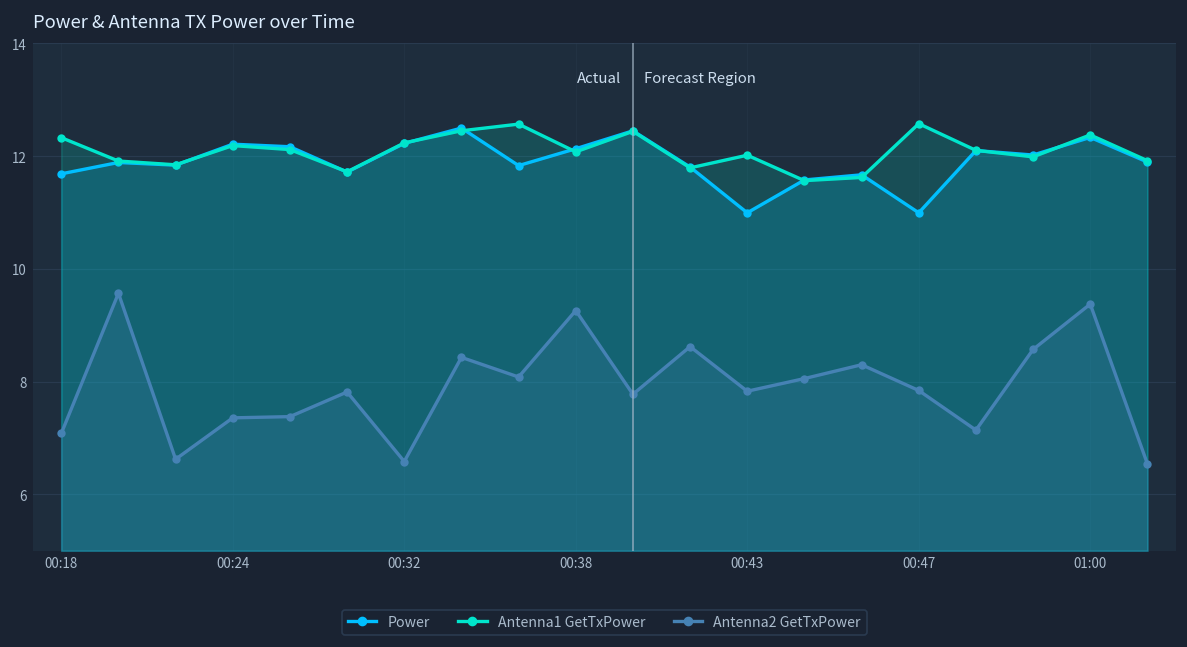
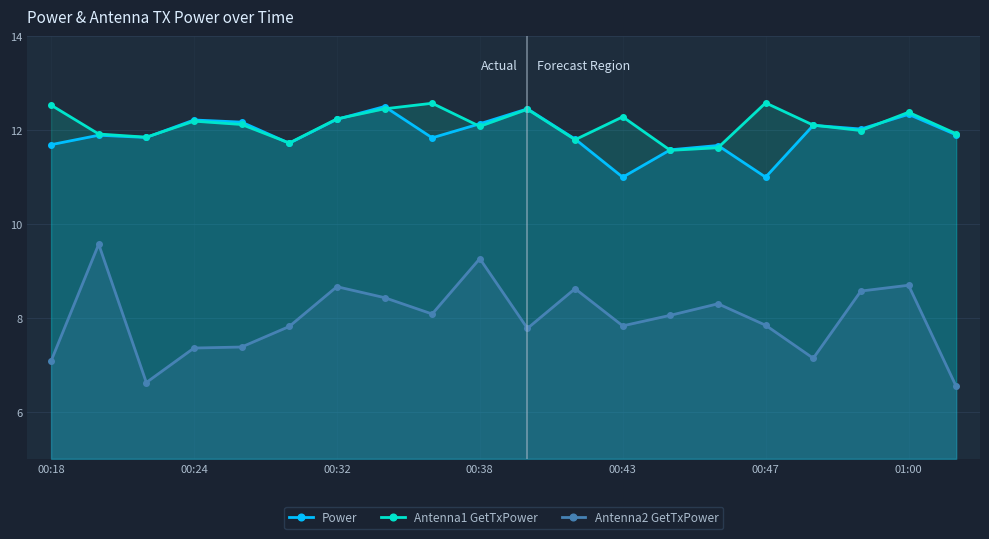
Antenna1 GetTxPower, 00:18: 12.3 -> 12.5
Antenna2 GetTxPower, 00:32: 6.6 -> 8.7
Antenna1 GetTxPower, 00:43: 12.0 -> 12.3
Antenna2 GetTxPower, 01:00: 9.4 -> 8.7
